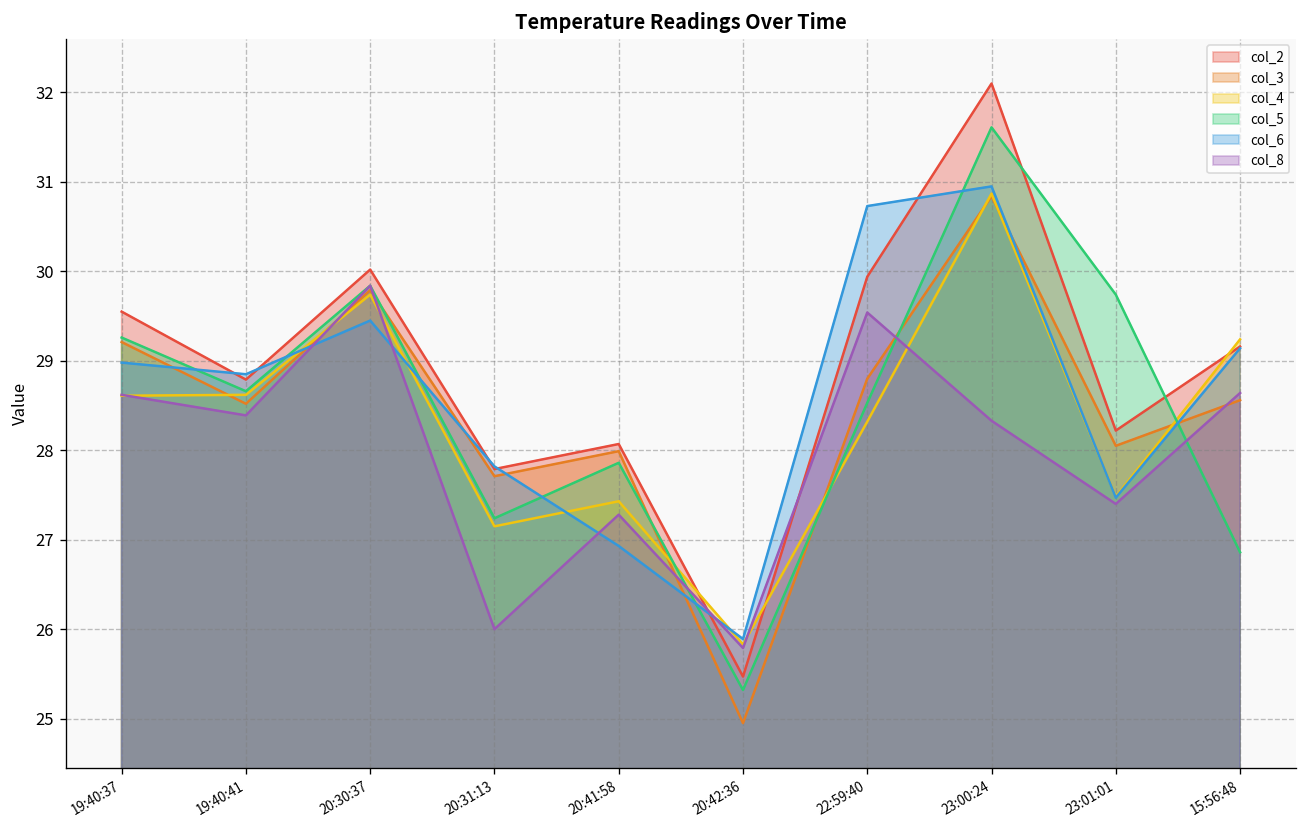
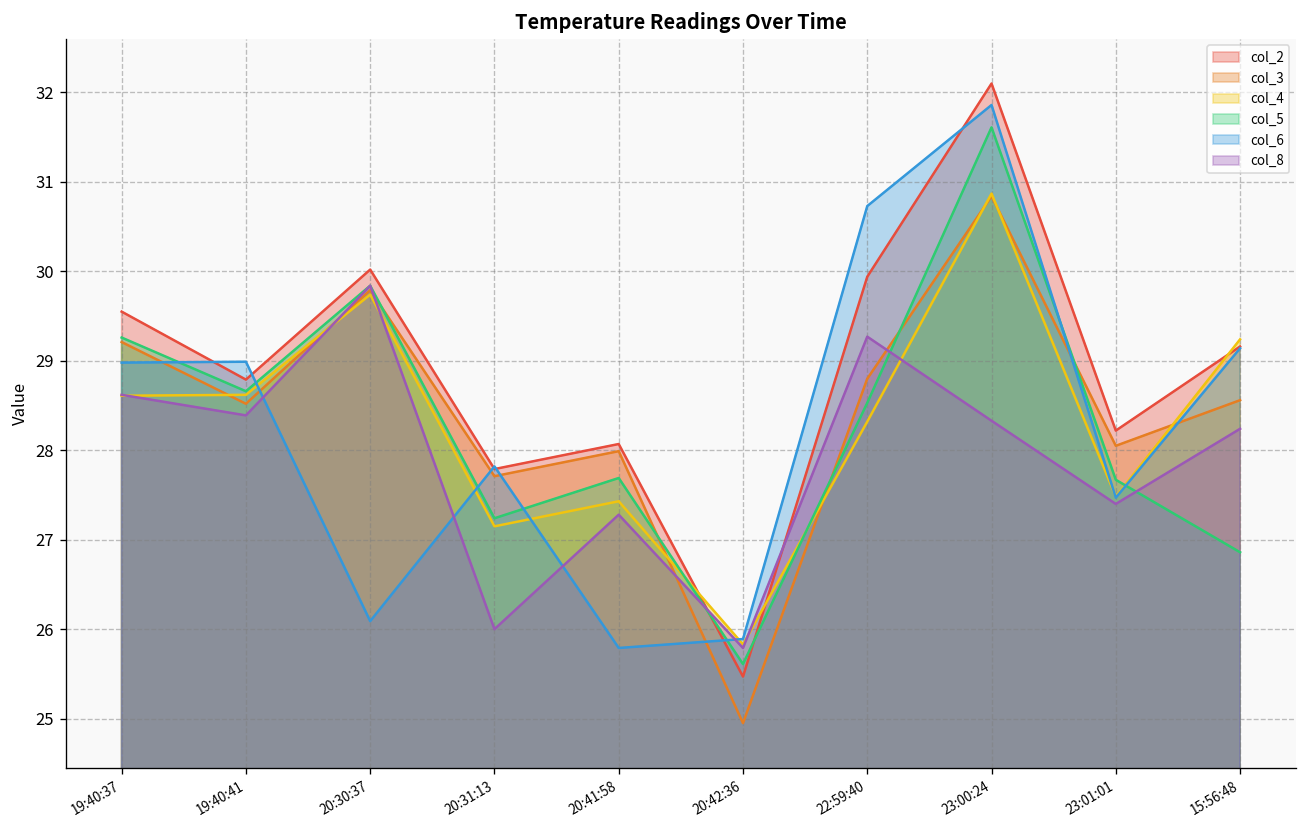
col_6, 19:40:41: 28.9 -> 29.0
col_6, 20:30:37: 29.5 -> 26.1
col_5, 20:41:58: 27.9 -> 27.7
col_6, 20:41:58: 26.9 -> 25.8
col_5, 20:42:36: 25.3 -> 25.6
col_8, 22:59:40: 29.5 -> 29.3
col_6, 23:00:24: 31.0 -> 31.9
col_5, 23:01:01: 29.7 -> 27.7
col_8, 15:56:48: 28.6 -> 28.2
